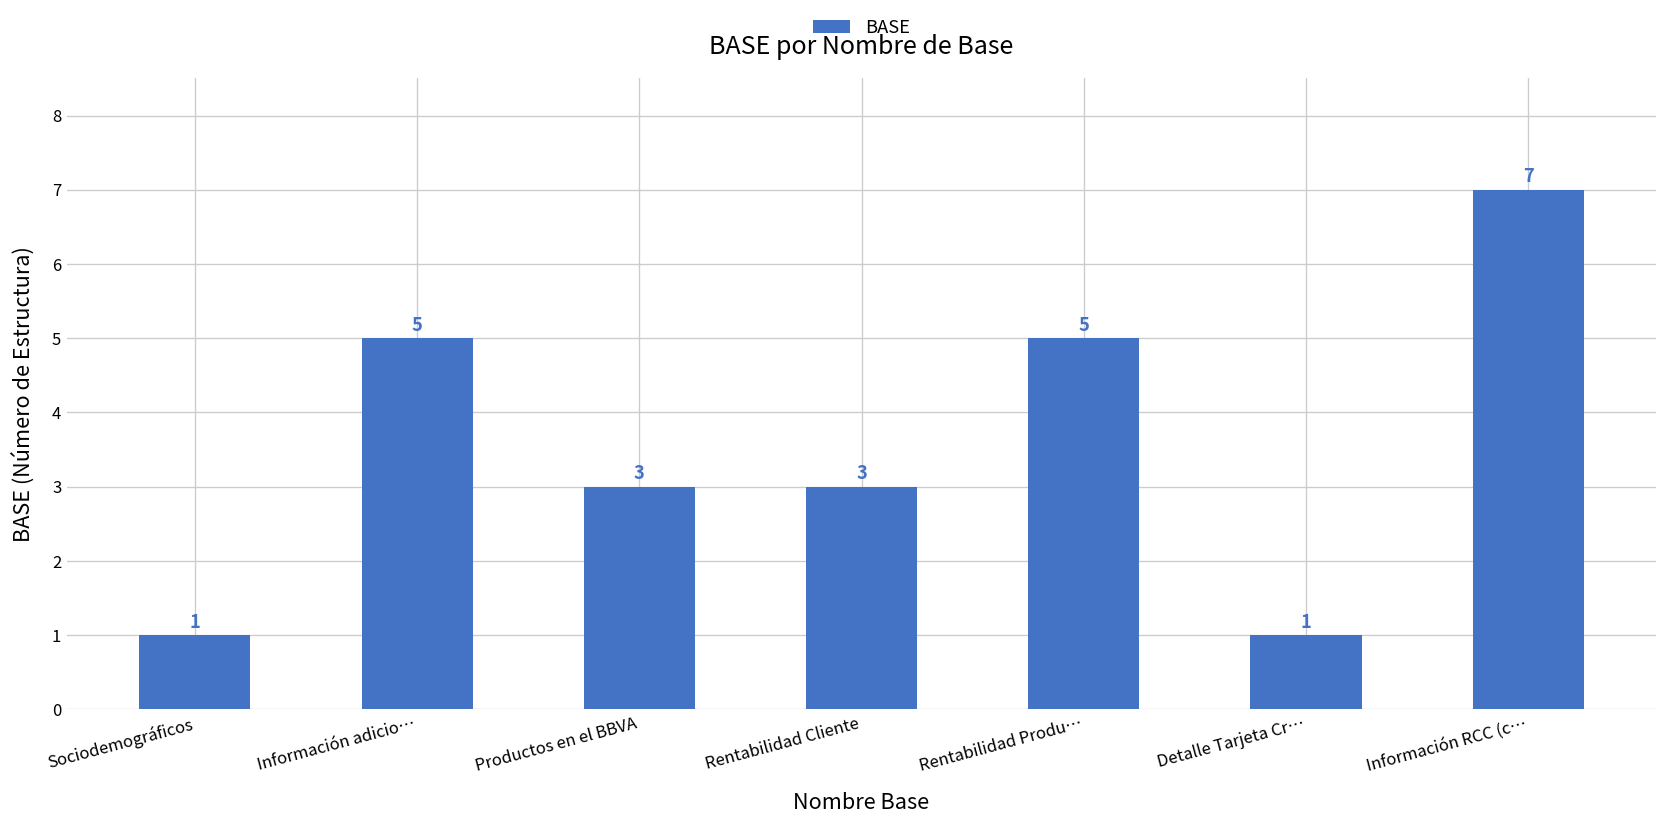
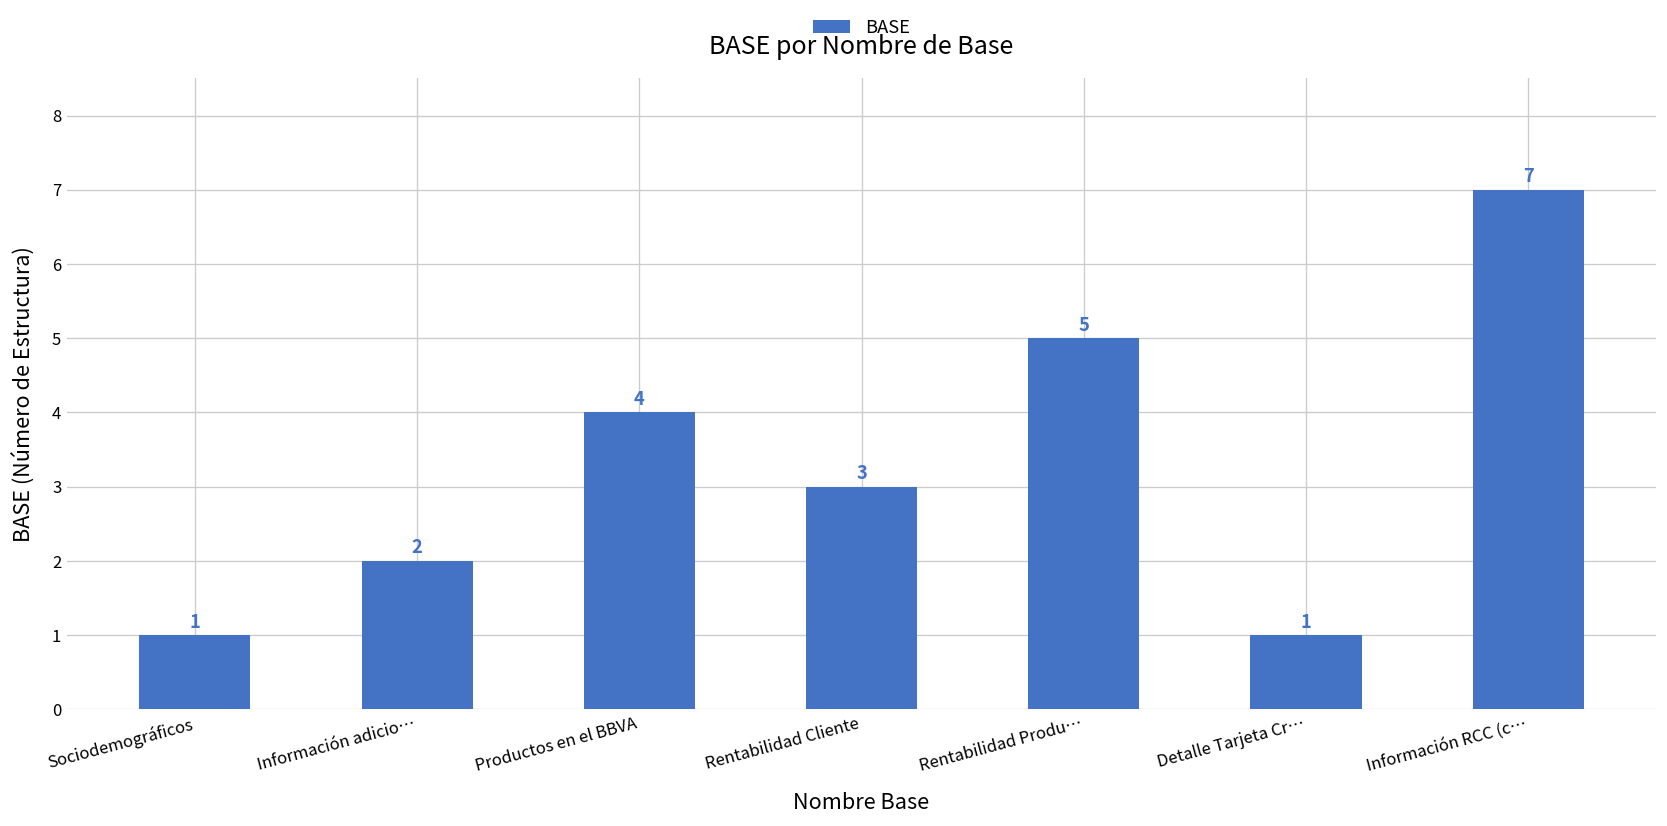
Información adicio…: 5 -> 2
Productos en el BBVA: 3 -> 4
